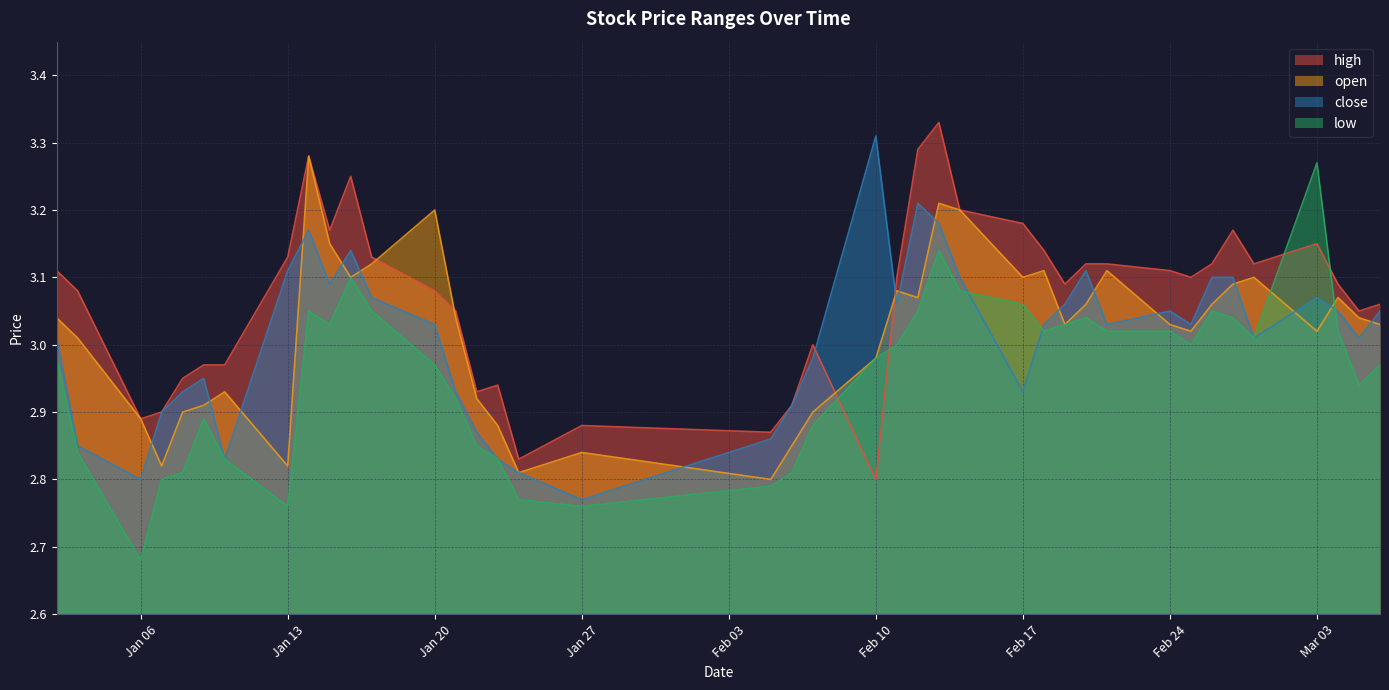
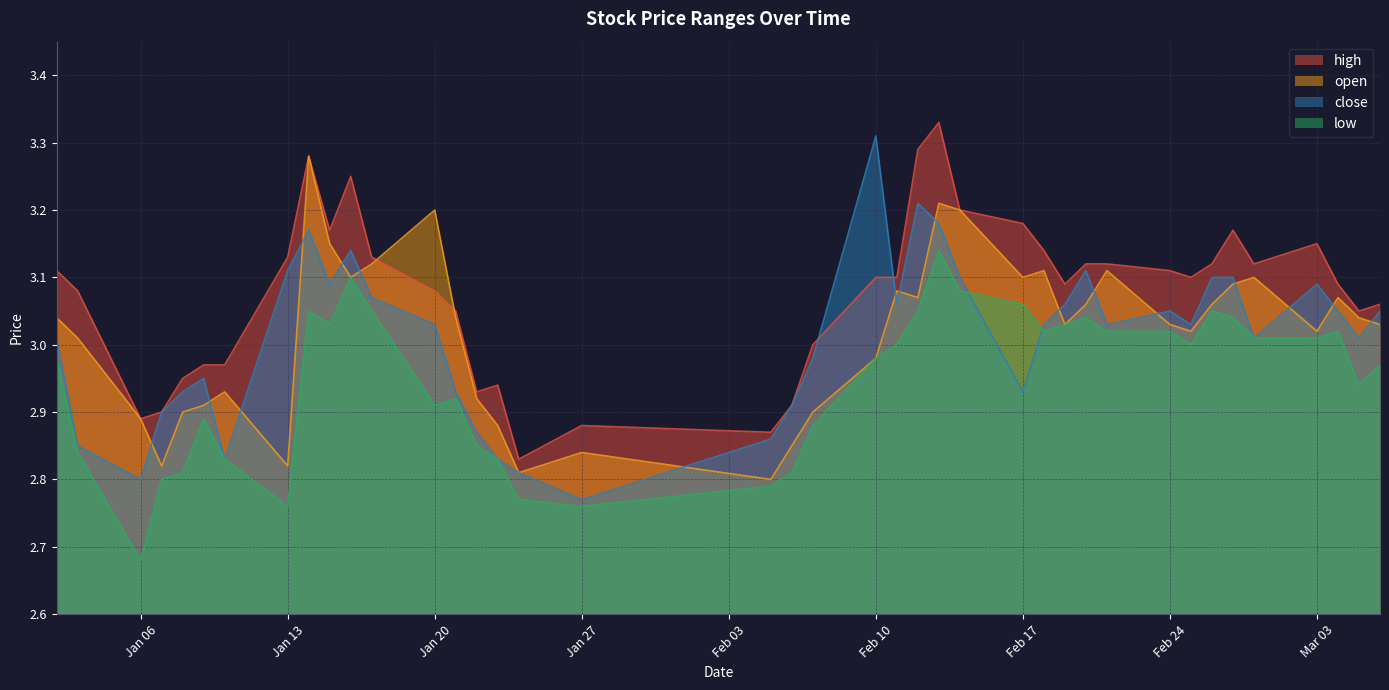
low, Jan 20: 2.97 -> 2.91
high, Feb 10: 2.8 -> 3.1
close, Mar 03: 3.07 -> 3.09
low, Mar 03: 3.27 -> 3.01
